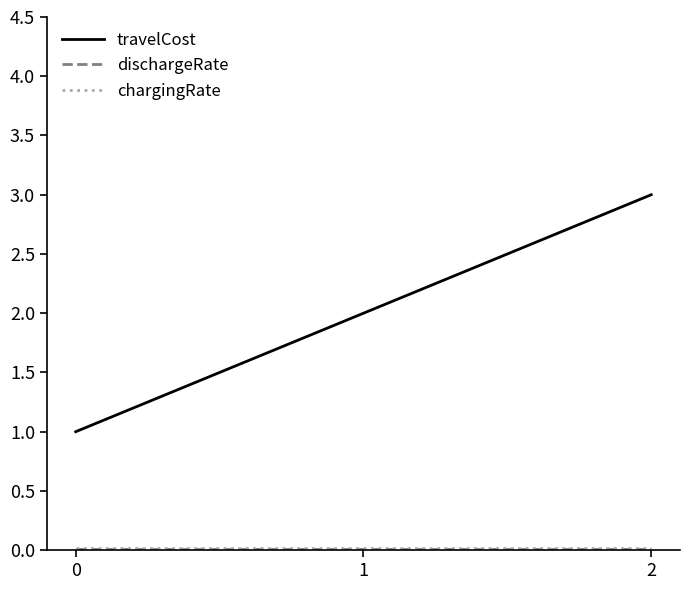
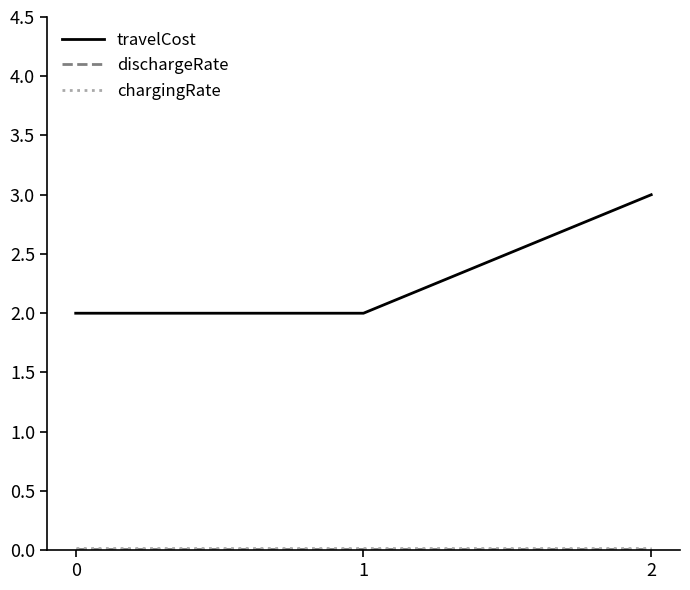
travelCost, 0: 1 -> 2
